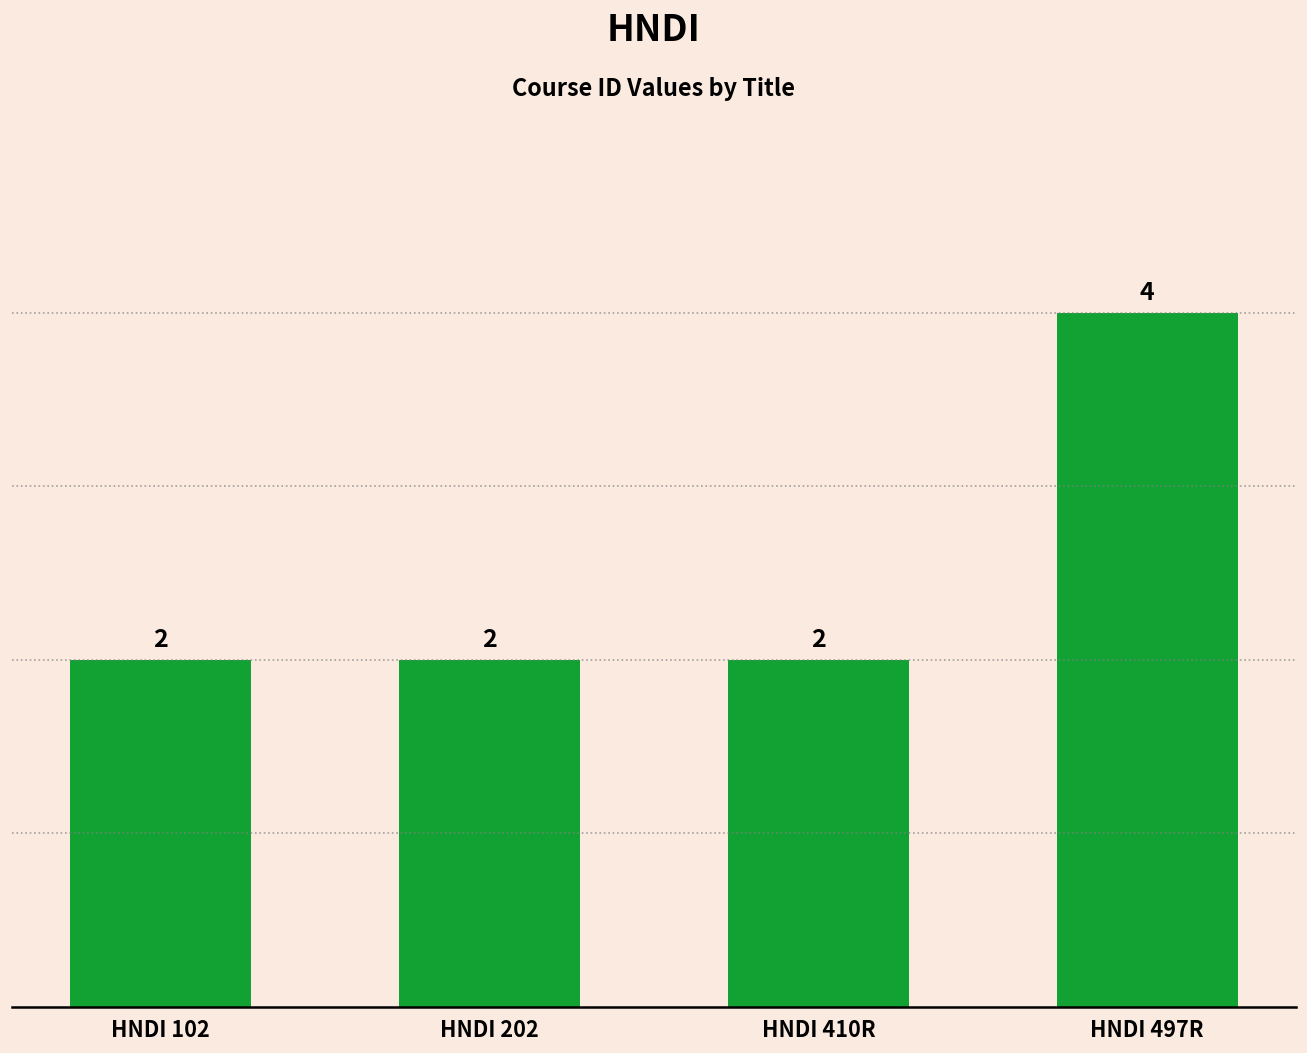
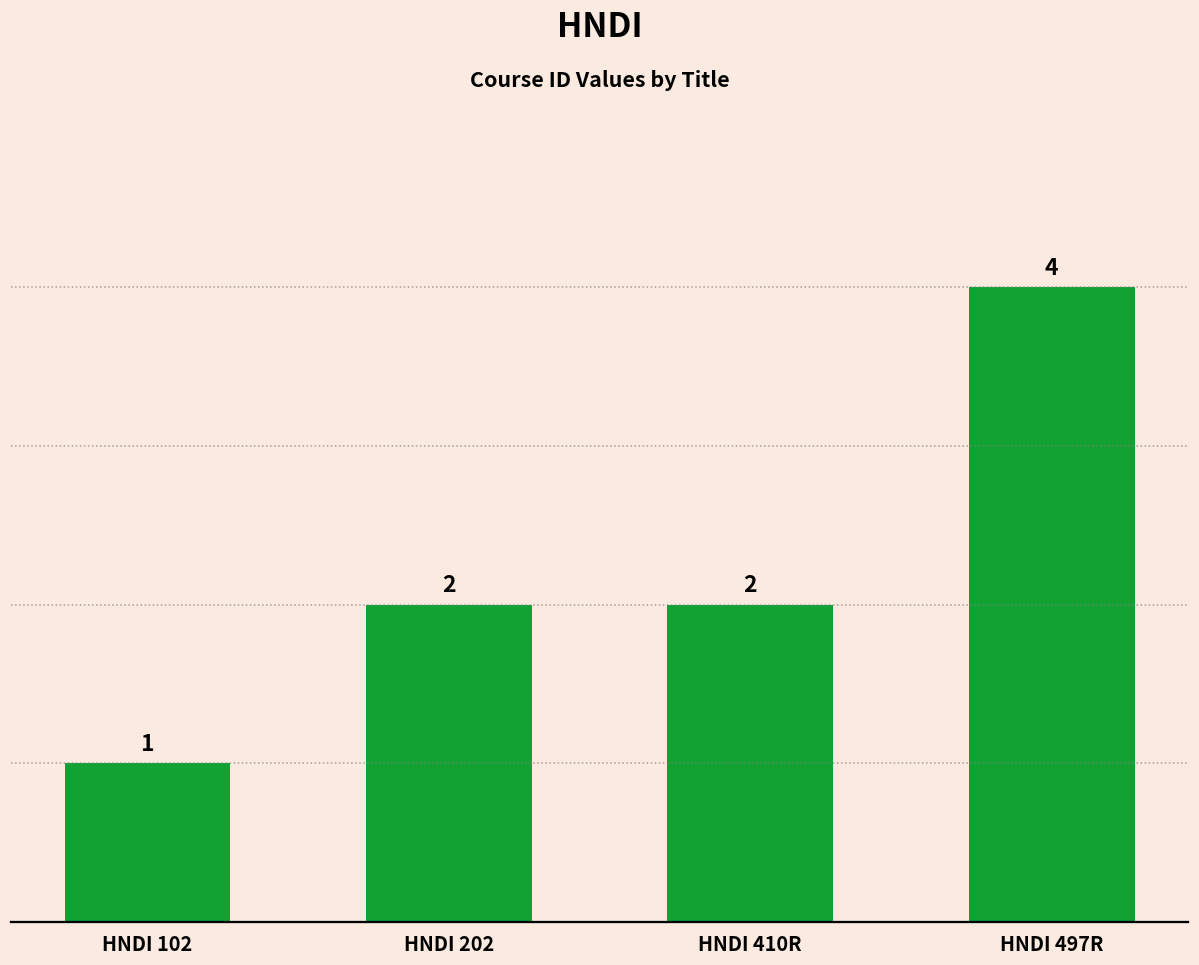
HNDI 102: 2 -> 1
